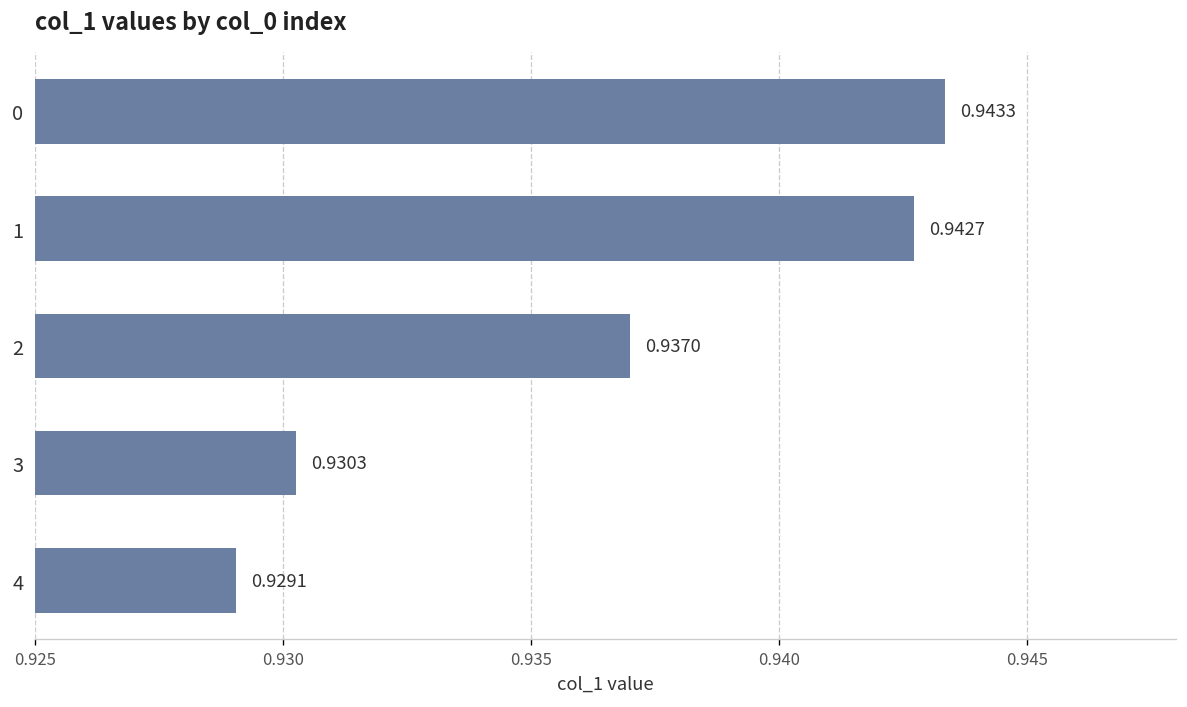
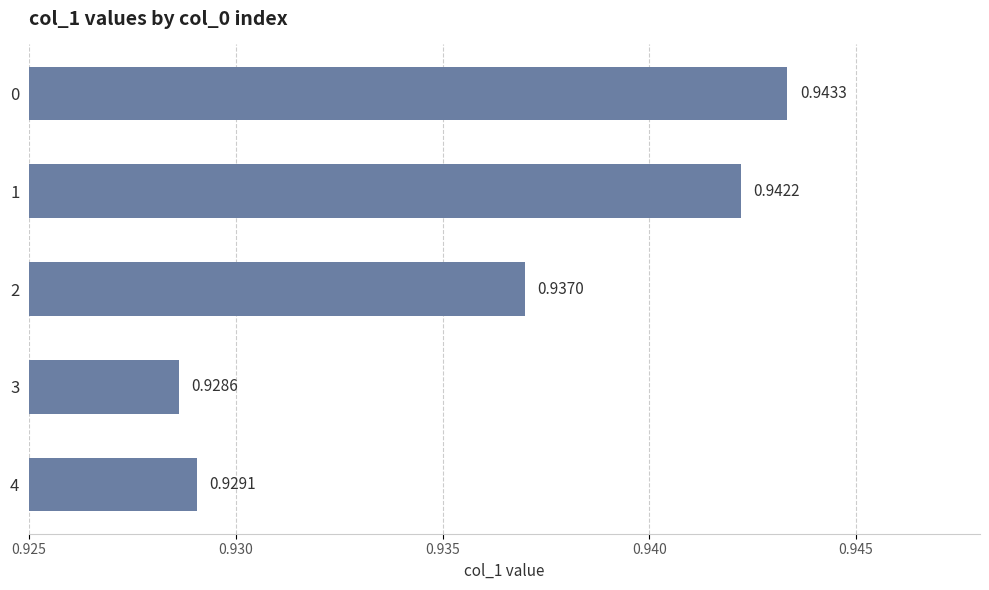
1: 0.9427 -> 0.9422
3: 0.9303 -> 0.9286
